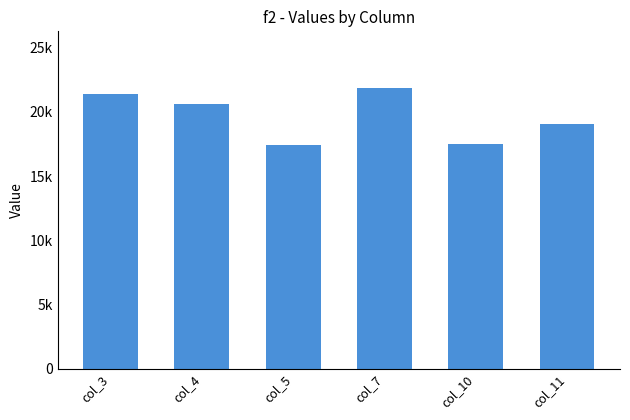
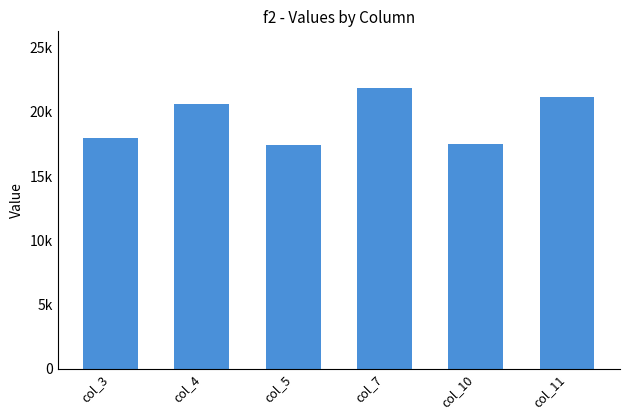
col_3: 21400 -> 18000
col_11: 19100 -> 21200
